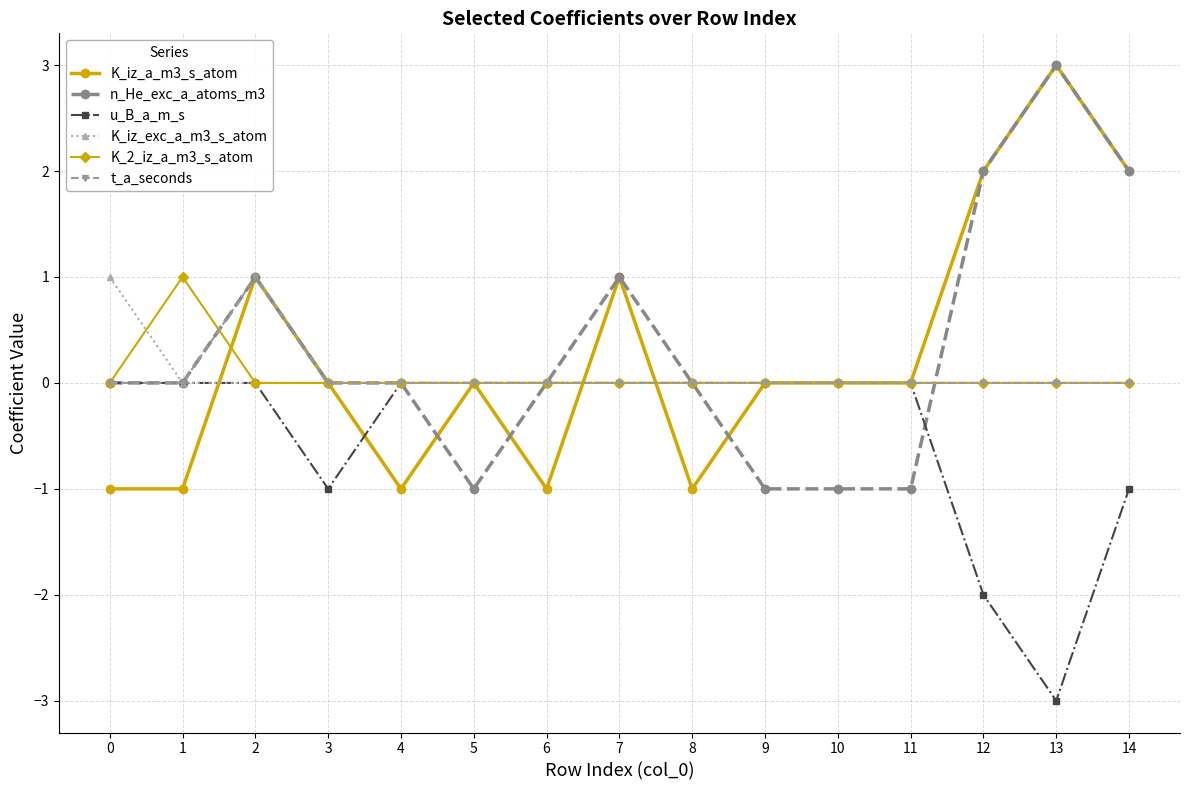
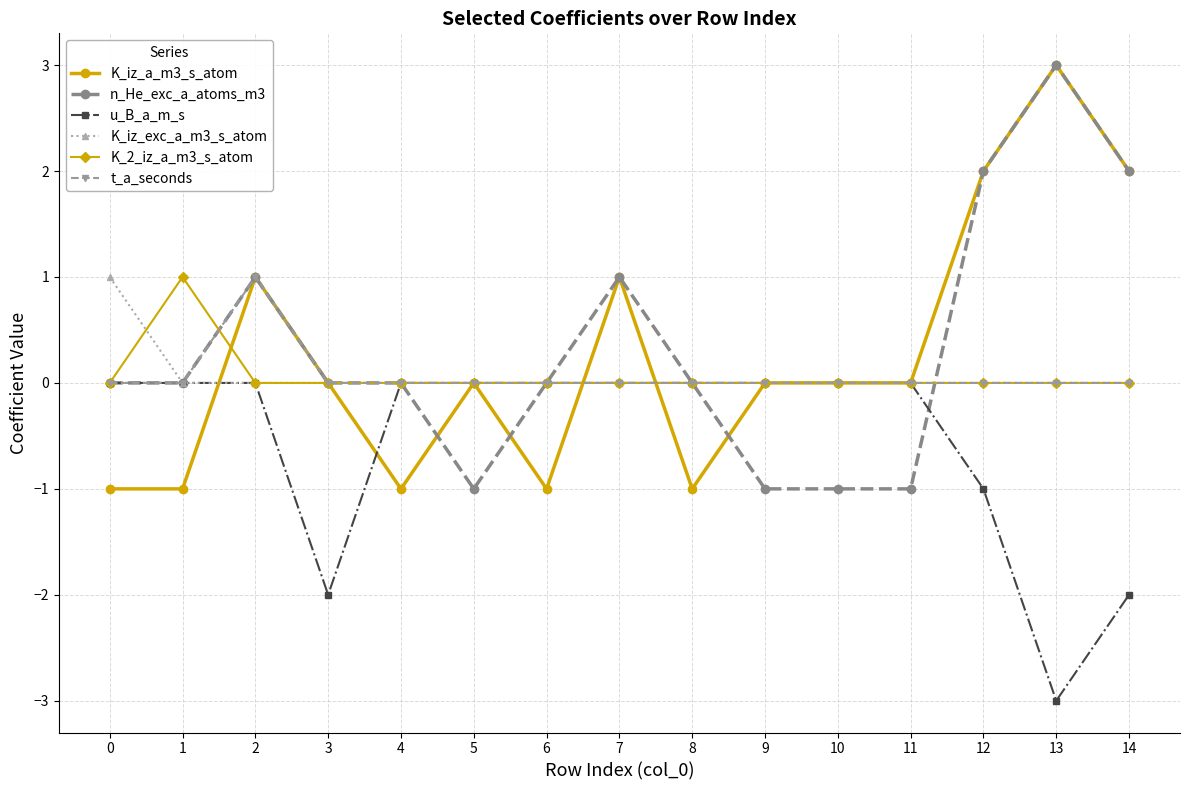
u_B_a_m_s, 3: -1 -> -2
u_B_a_m_s, 12: -2 -> -1
u_B_a_m_s, 14: -1 -> -2
